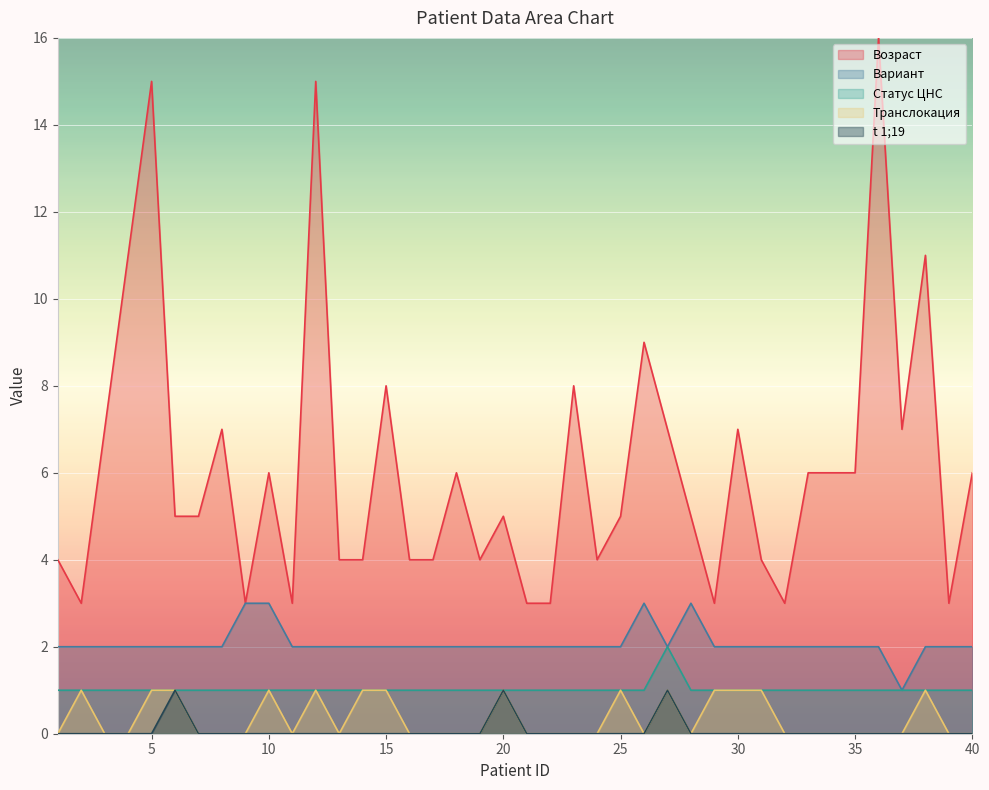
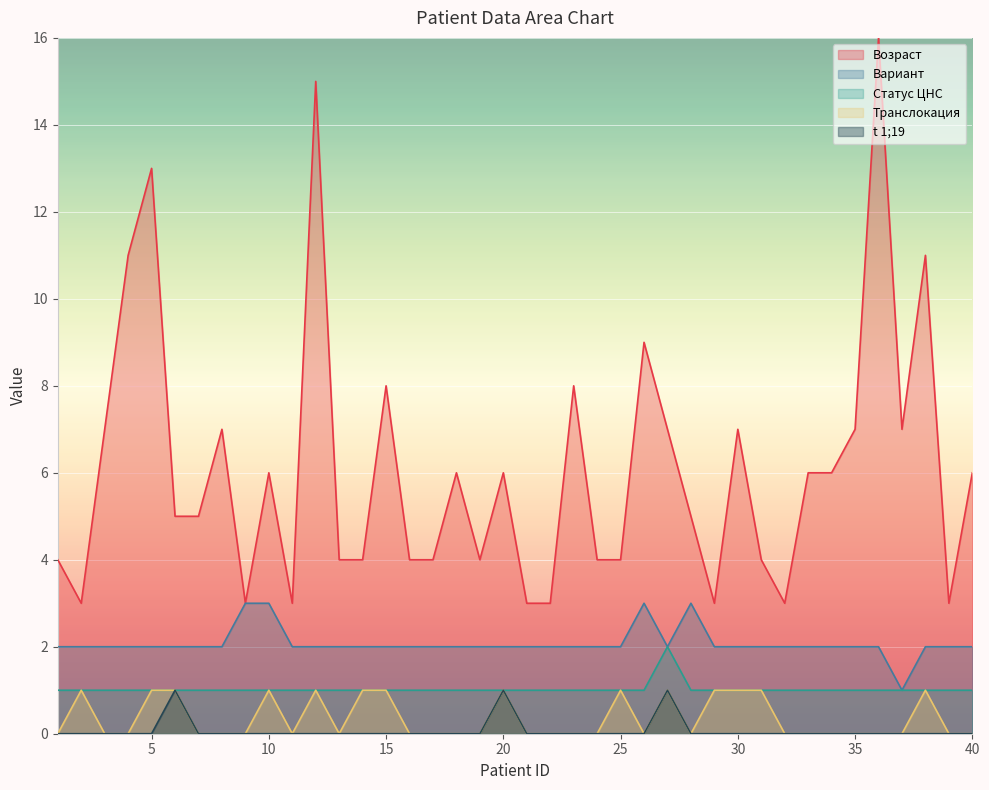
Возраст, 5: 15 -> 13
Возраст, 20: 5 -> 6
Возраст, 25: 5 -> 4
Возраст, 35: 6 -> 7
